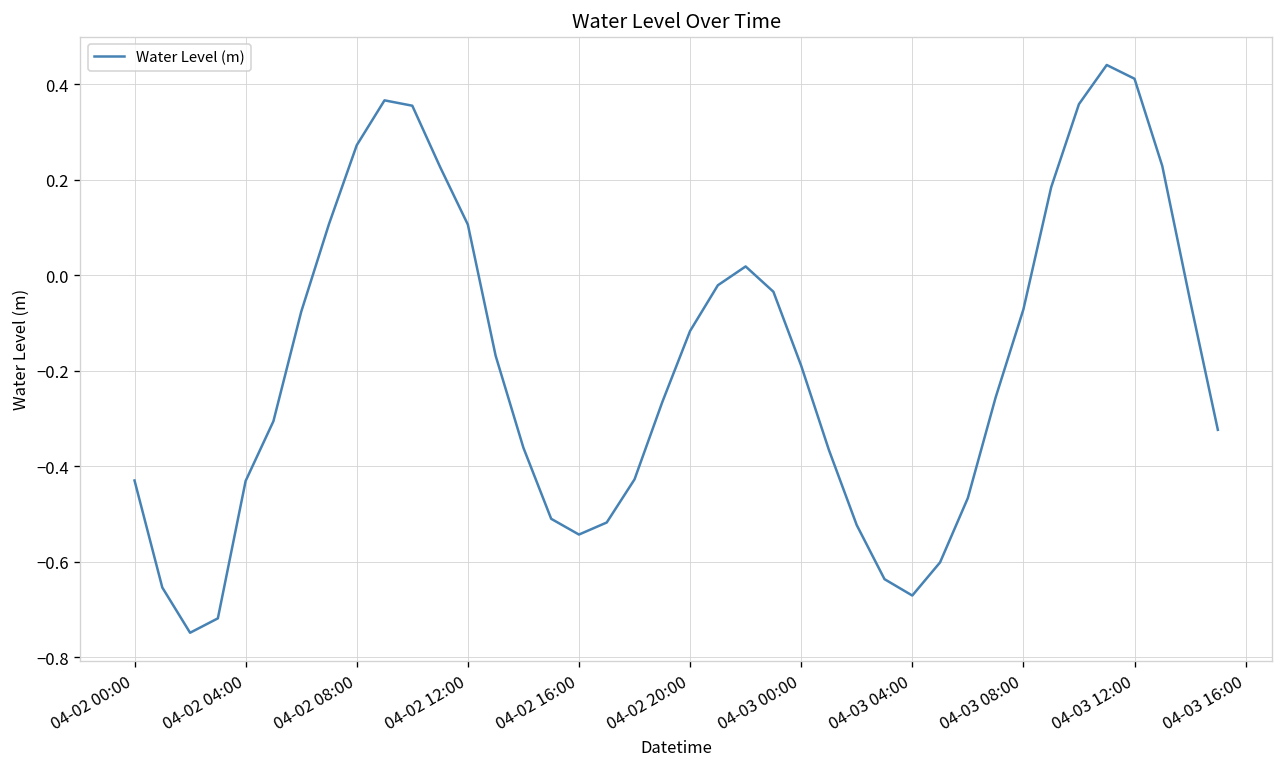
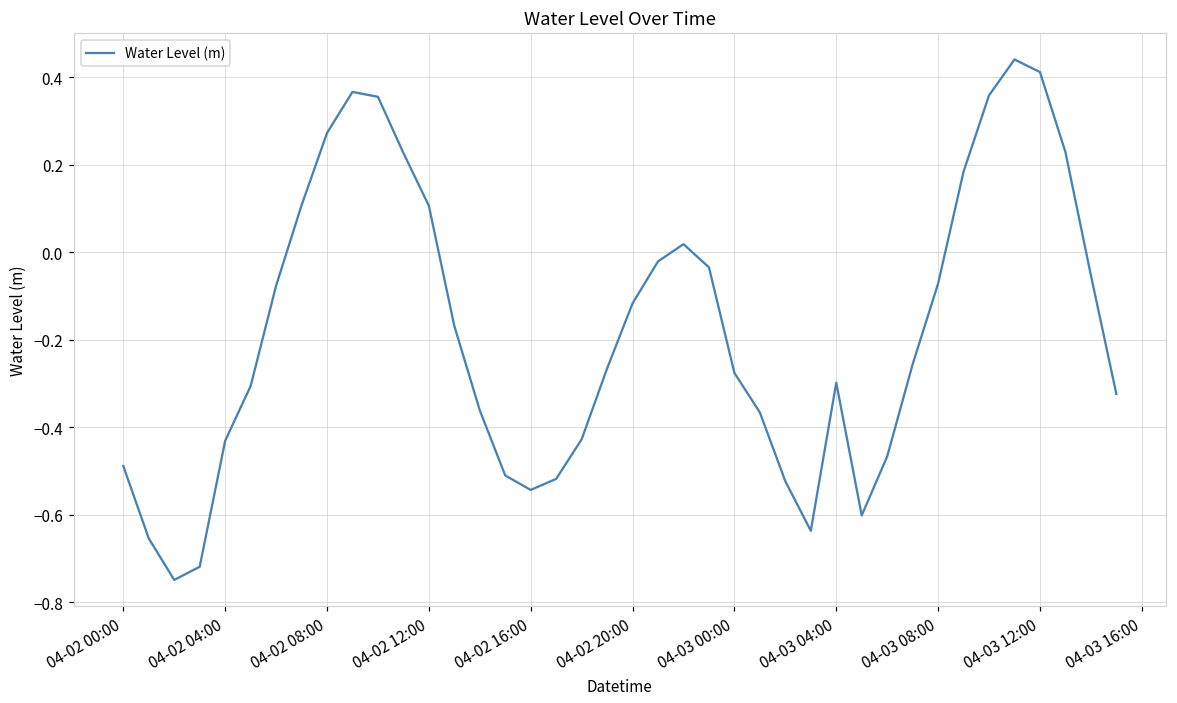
04-02 00:00: -0.43 -> -0.49
04-03 00:00: -0.19 -> -0.28
04-03 04:00: -0.67 -> -0.30
